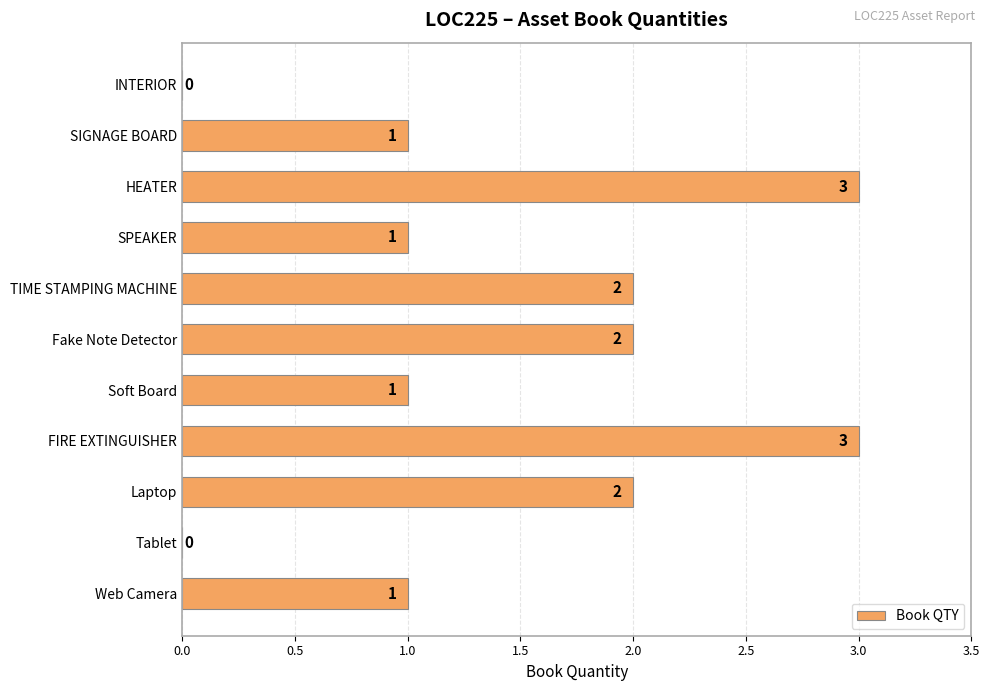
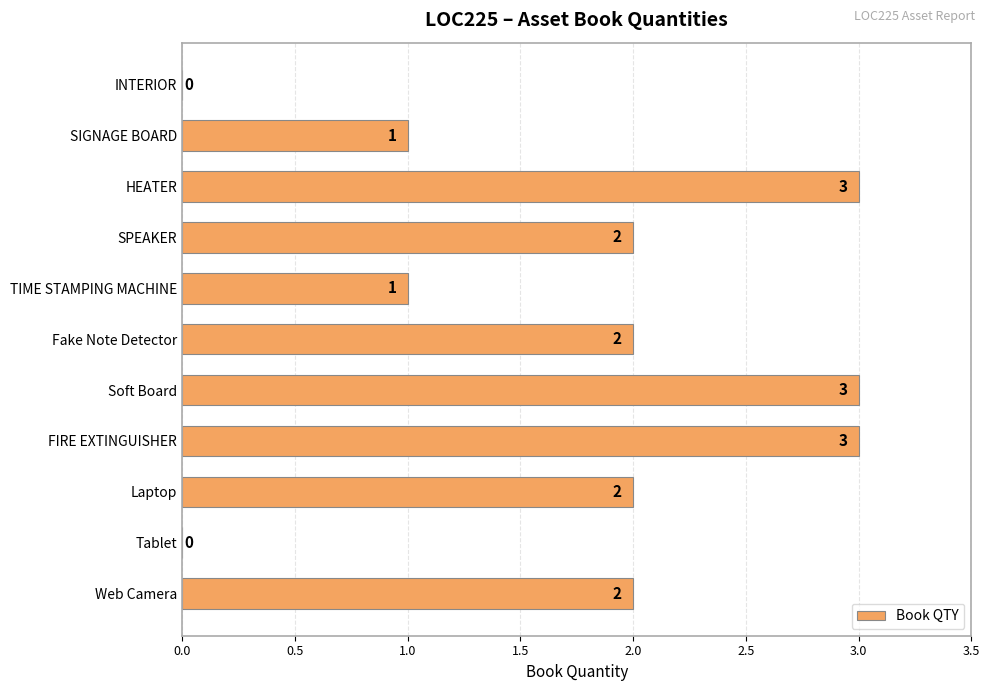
SPEAKER: 1 -> 2
TIME STAMPING MACHINE: 2 -> 1
Soft Board: 1 -> 3
Web Camera: 1 -> 2
